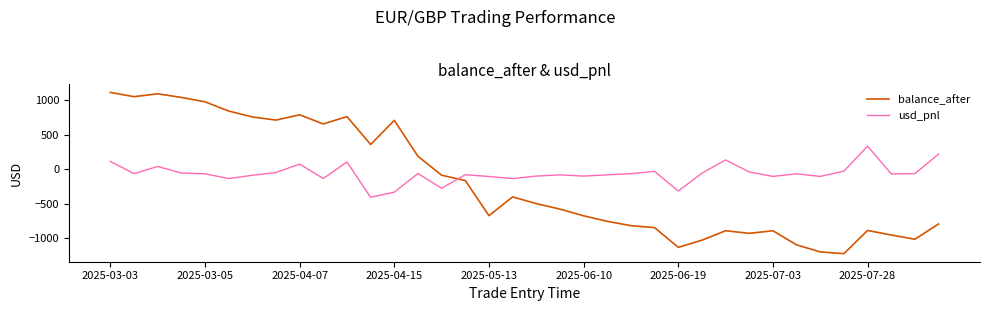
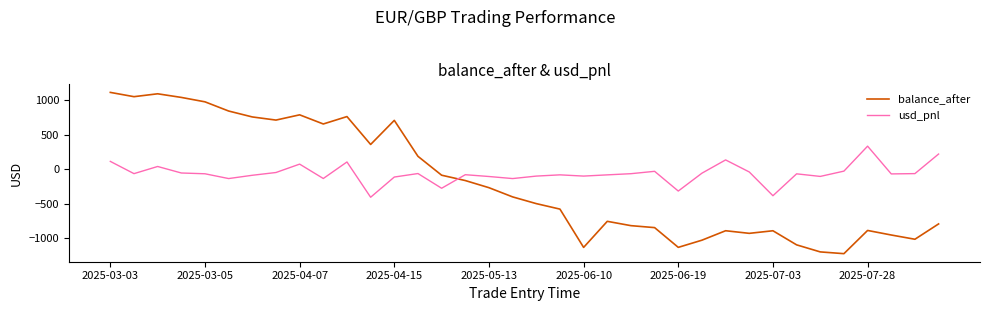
usd_pnl, 2025-04-15: -300 -> -100
balance_after, 2025-05-13: -700 -> -300
balance_after, 2025-06-10: -700 -> -1100
usd_pnl, 2025-07-03: -100 -> -400
